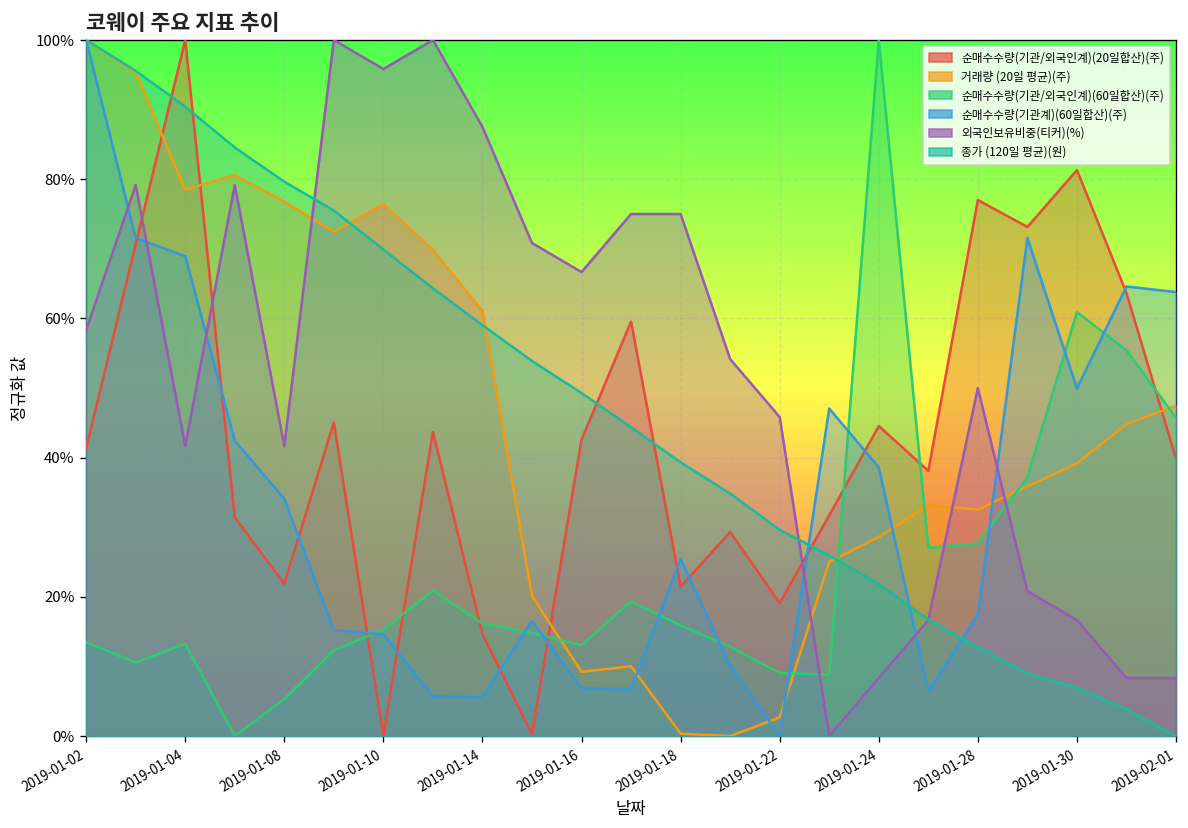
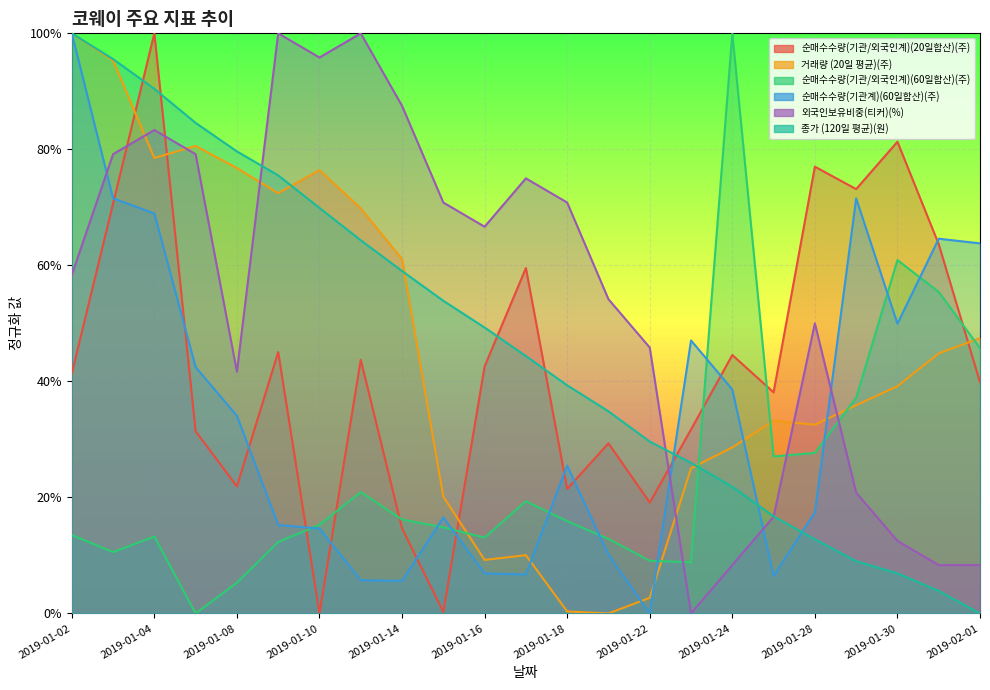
외국인보유비중(티커)(%), 2019-01-04: 42% -> 83%
외국인보유비중(티커)(%), 2019-01-18: 75% -> 71%
외국인보유비중(티커)(%), 2019-01-30: 17% -> 13%
